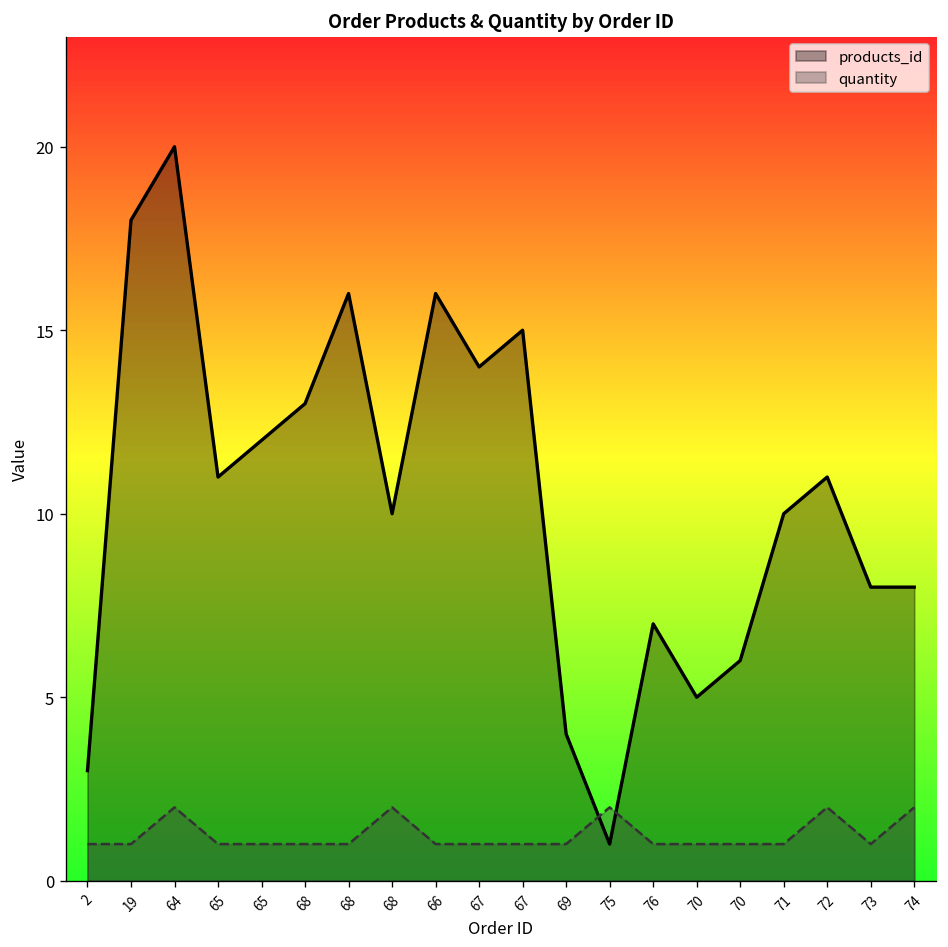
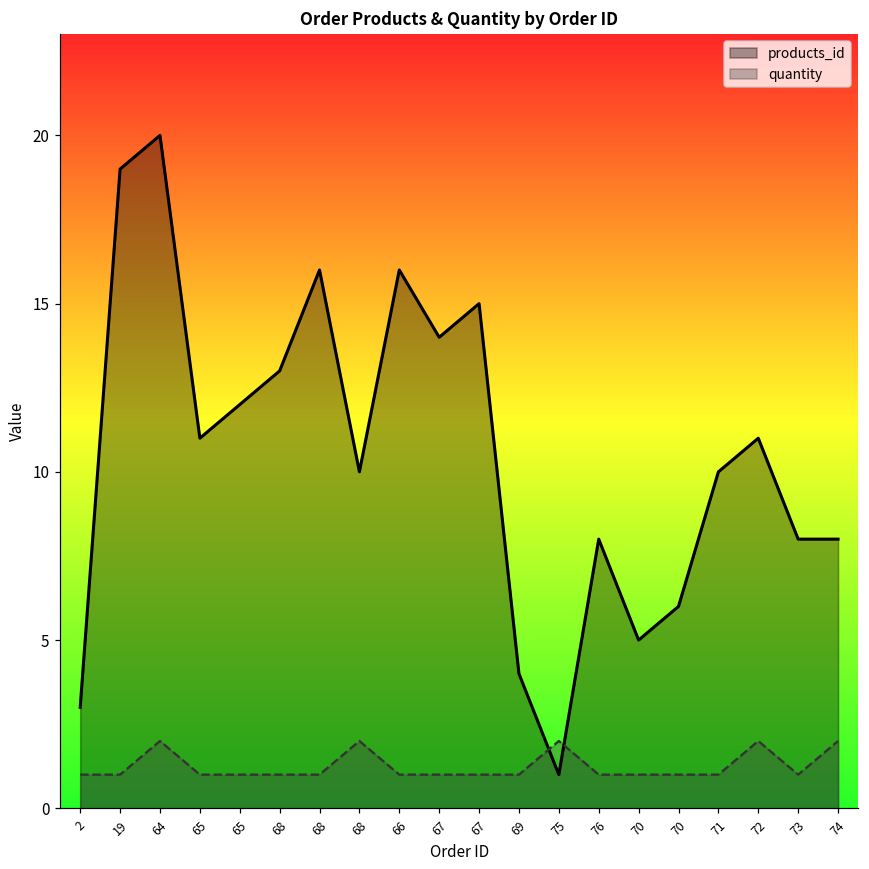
products_id, 19: 18 -> 19
products_id, 76: 7 -> 8
